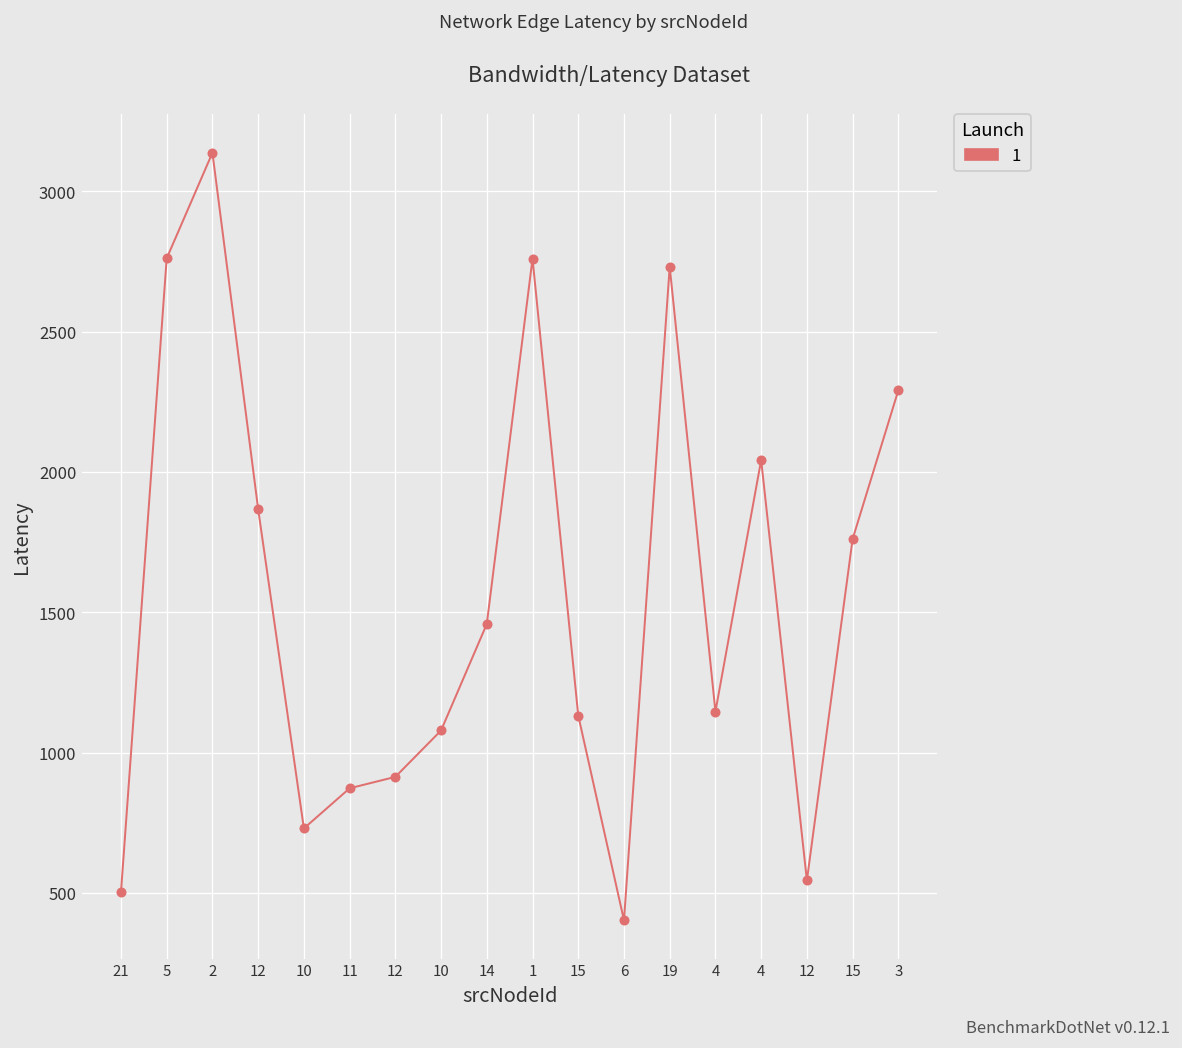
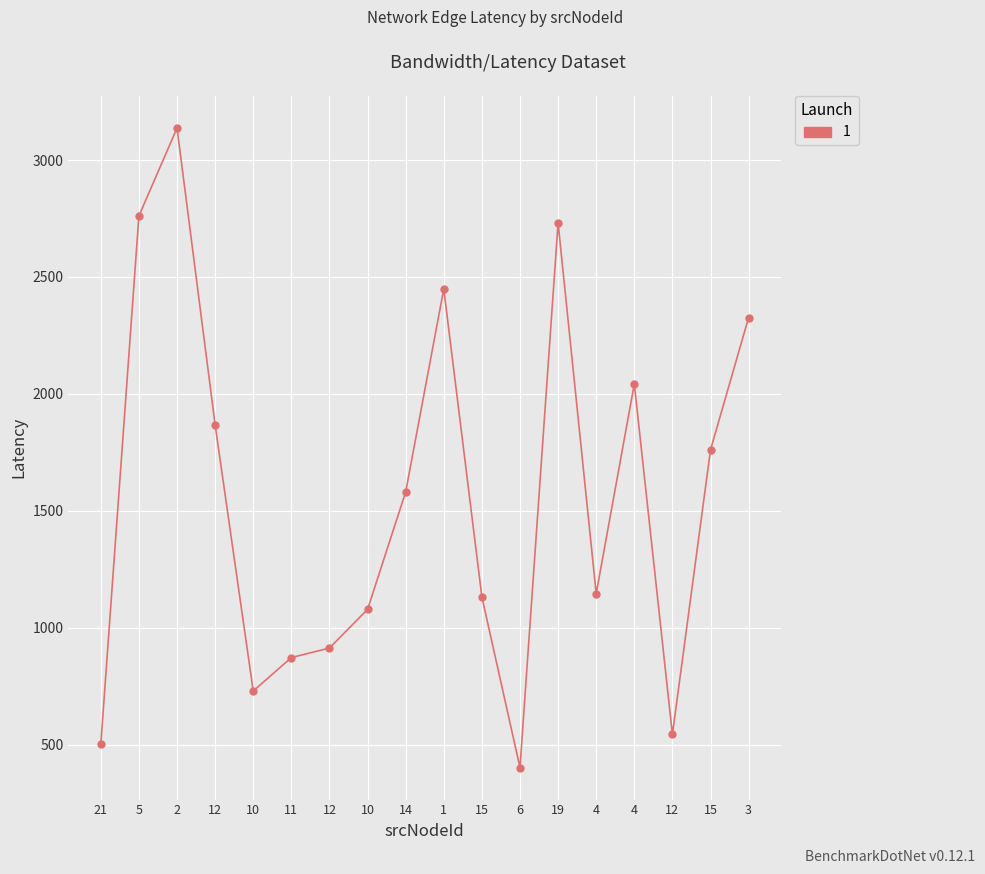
14: 1460 -> 1580
1: 2760 -> 2450
3: 2290 -> 2330
